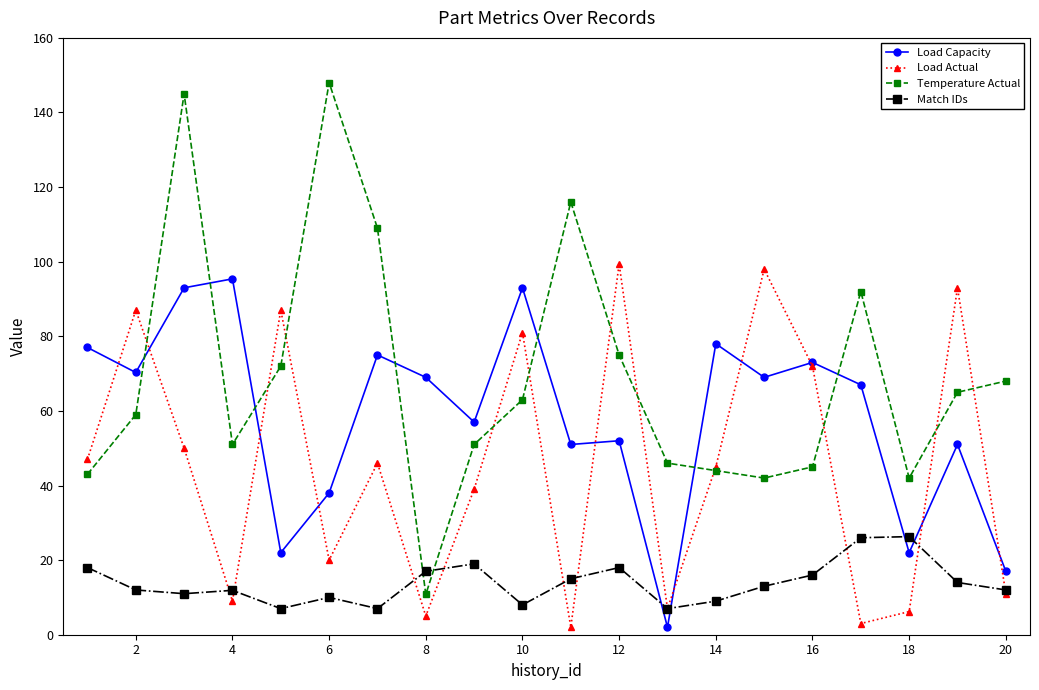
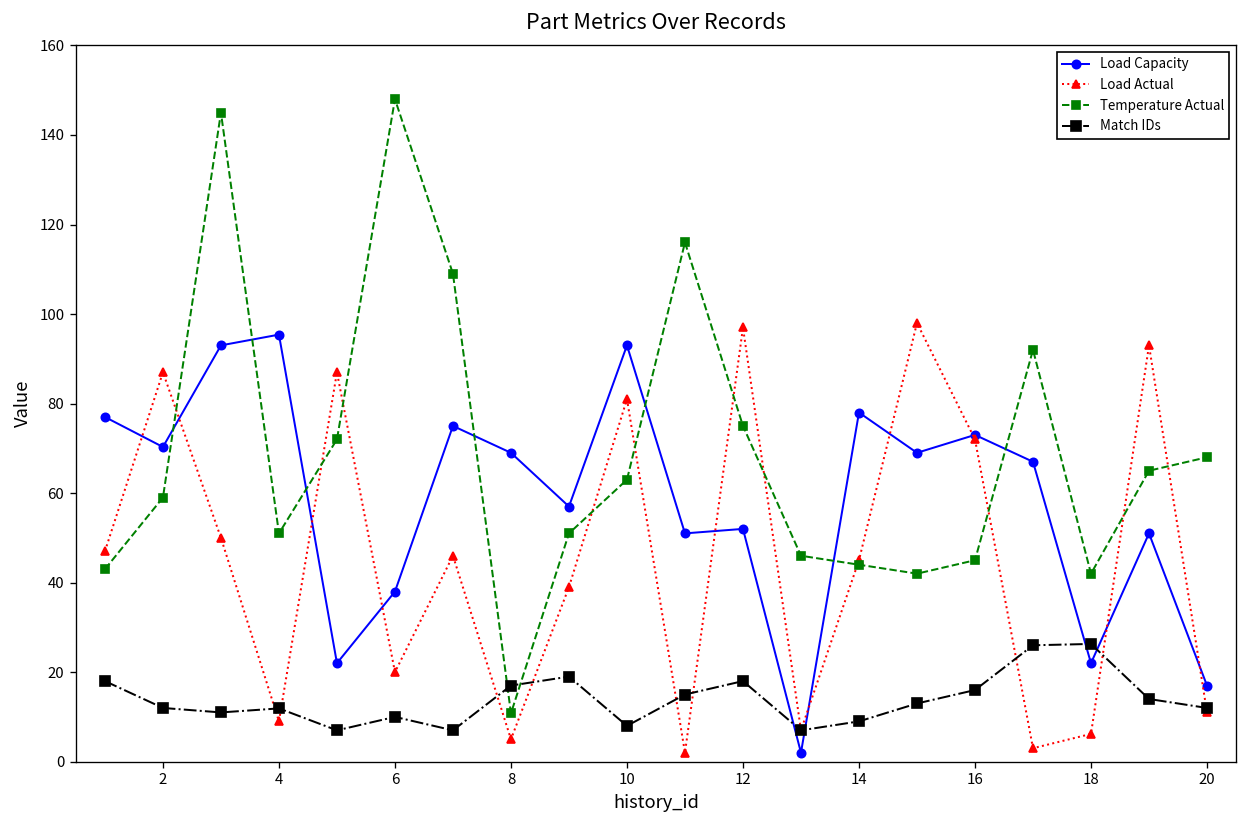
Load Actual, 12: 99 -> 97
